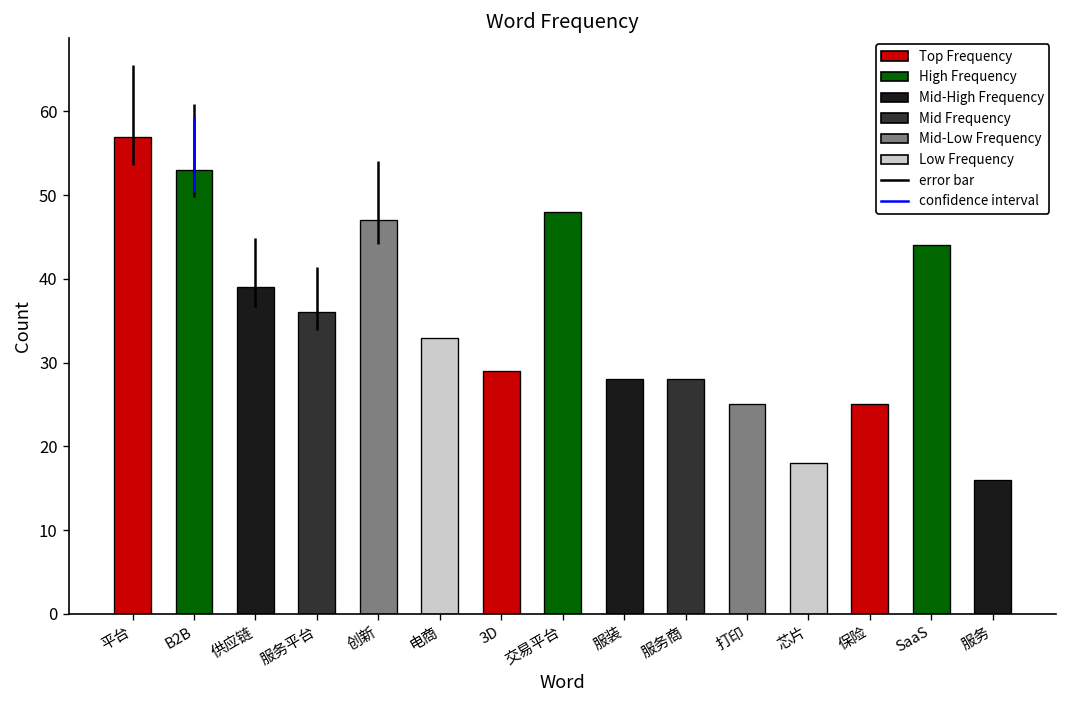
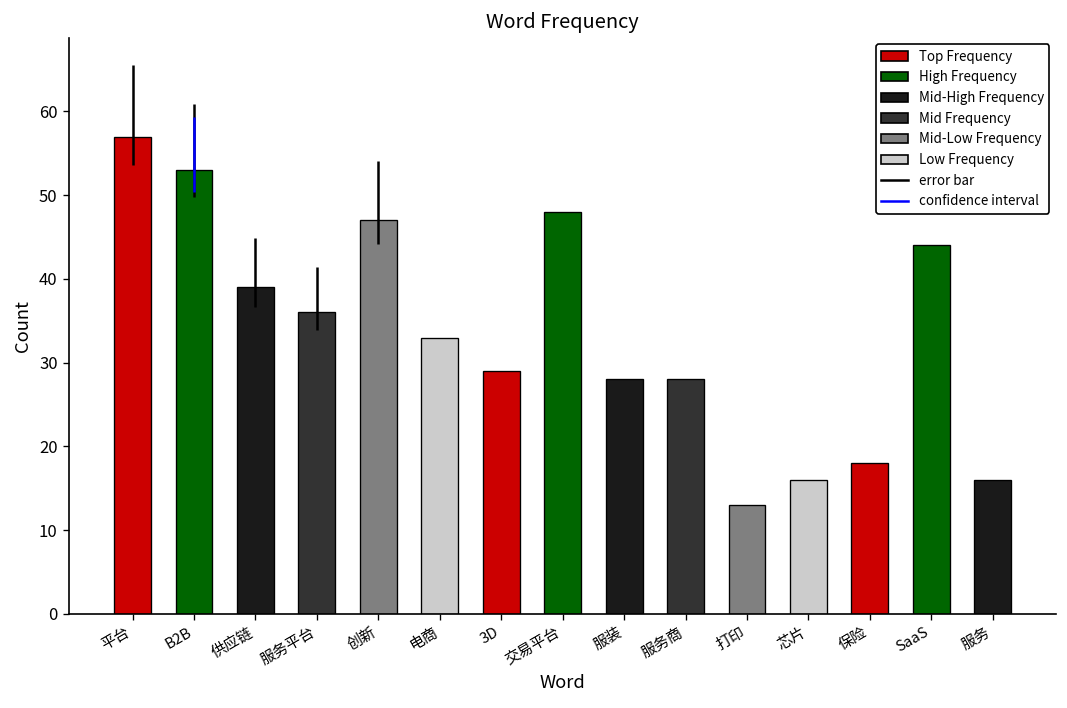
打印: 25 -> 13
芯片: 18 -> 16
保险: 25 -> 18
